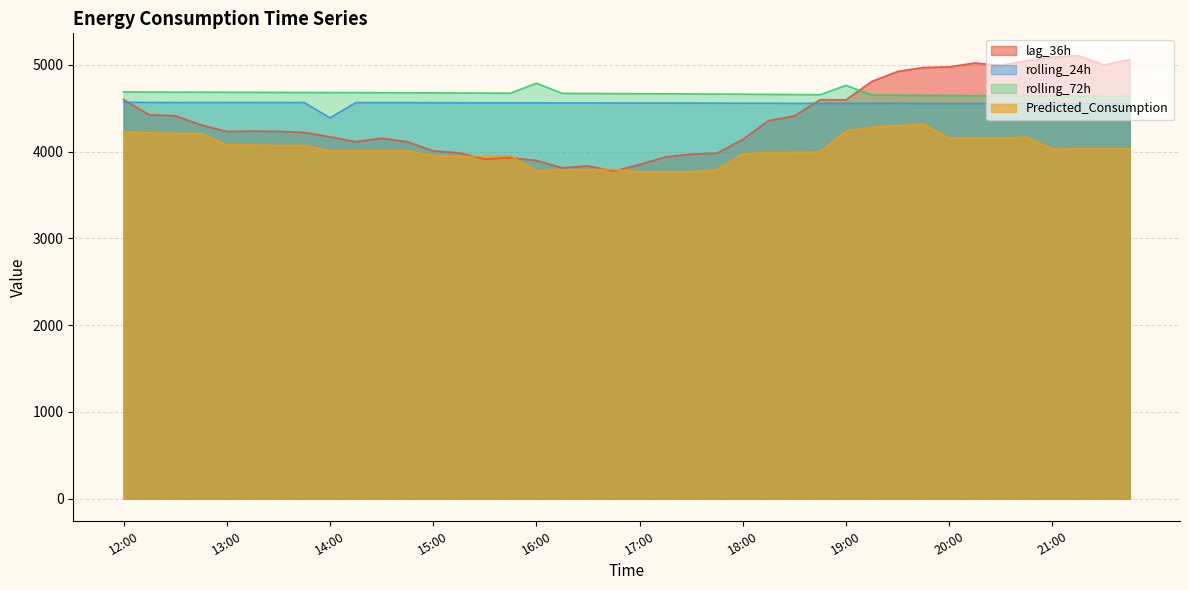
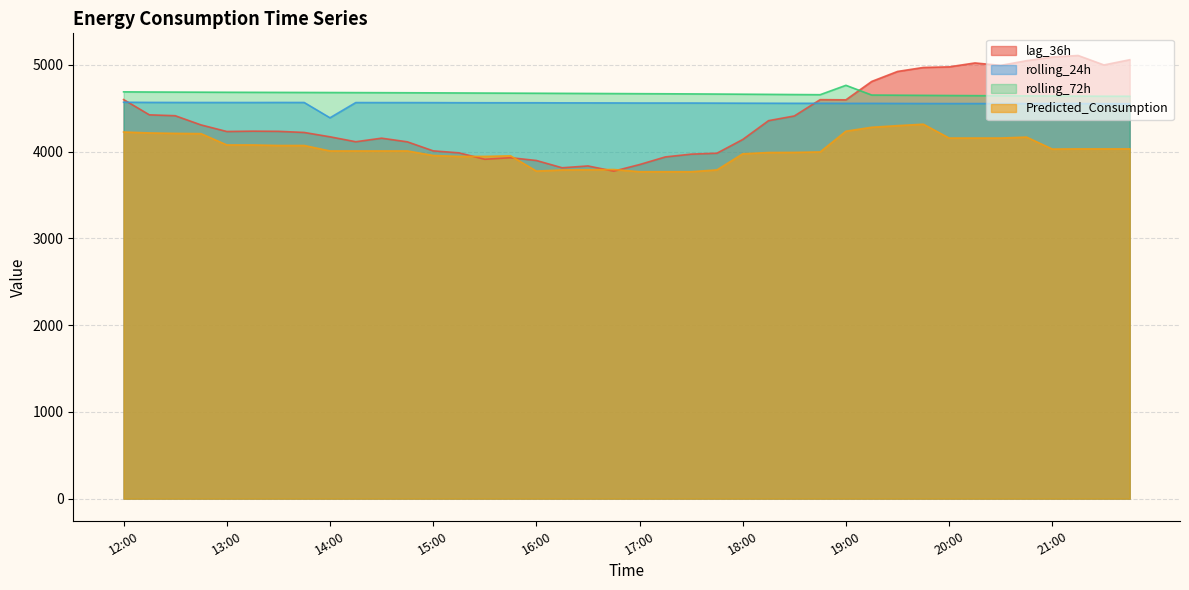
rolling_72h, 16:00: 4800 -> 4700
